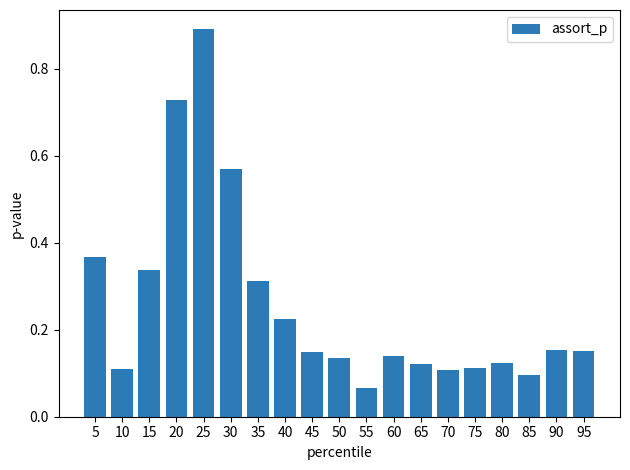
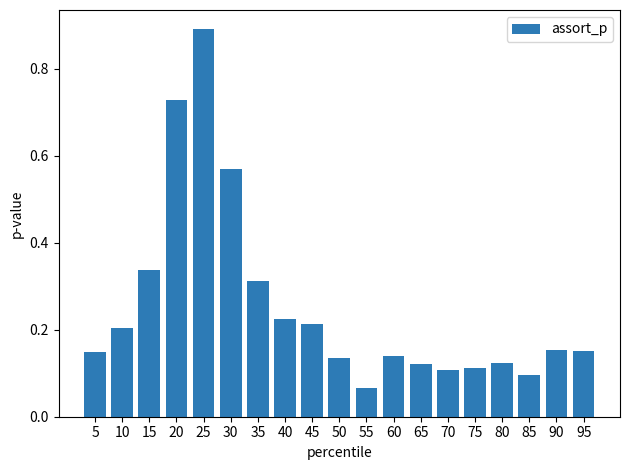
5: 0.37 -> 0.15
10: 0.11 -> 0.20
45: 0.15 -> 0.21
